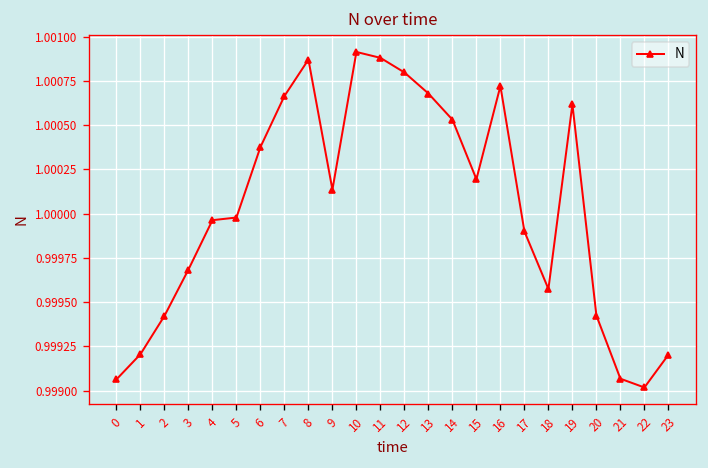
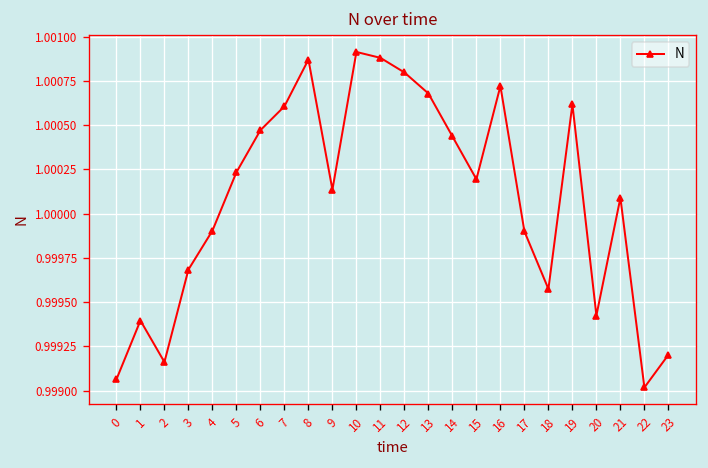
1: 0.99921 -> 0.99940
2: 0.99942 -> 0.99916
4: 0.99996 -> 0.99990
5: 0.99998 -> 1.00023
6: 1.00038 -> 1.00047
7: 1.00066 -> 1.00061
14: 1.00053 -> 1.00044
21: 0.99907 -> 1.00009
